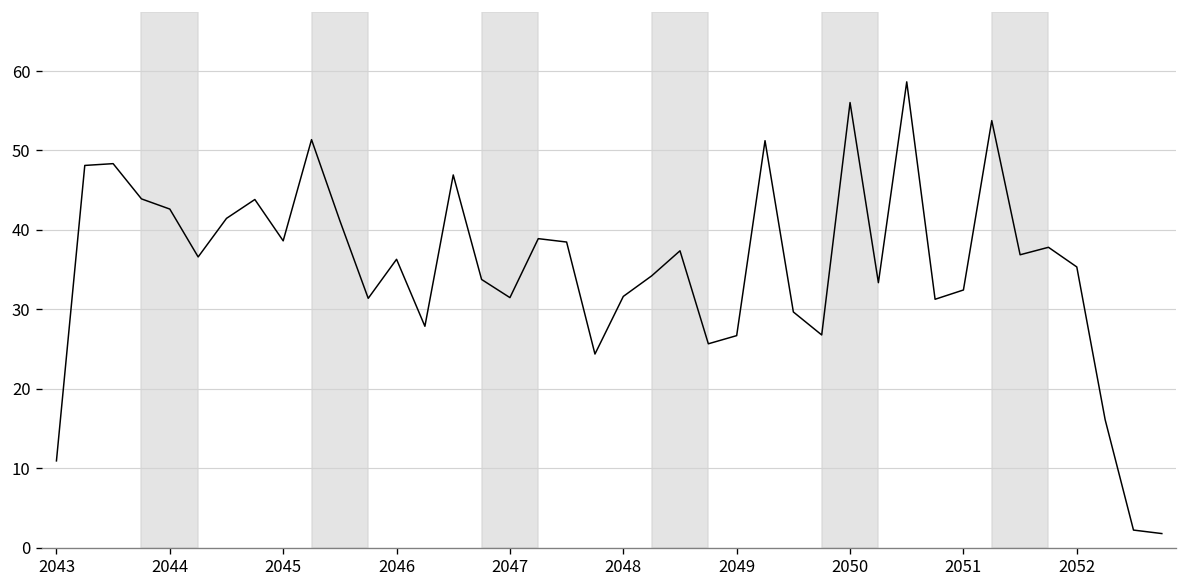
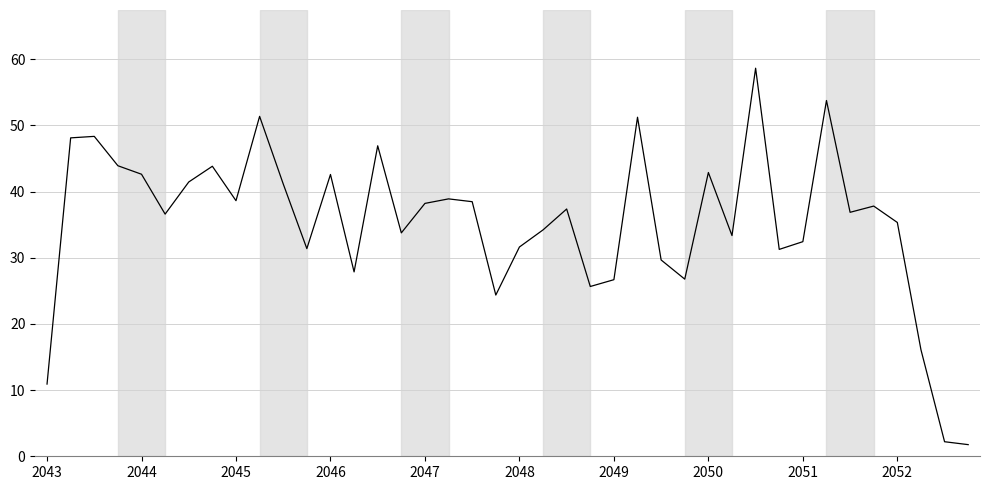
2046: 36 -> 43
2047: 31 -> 38
2050: 56 -> 43
